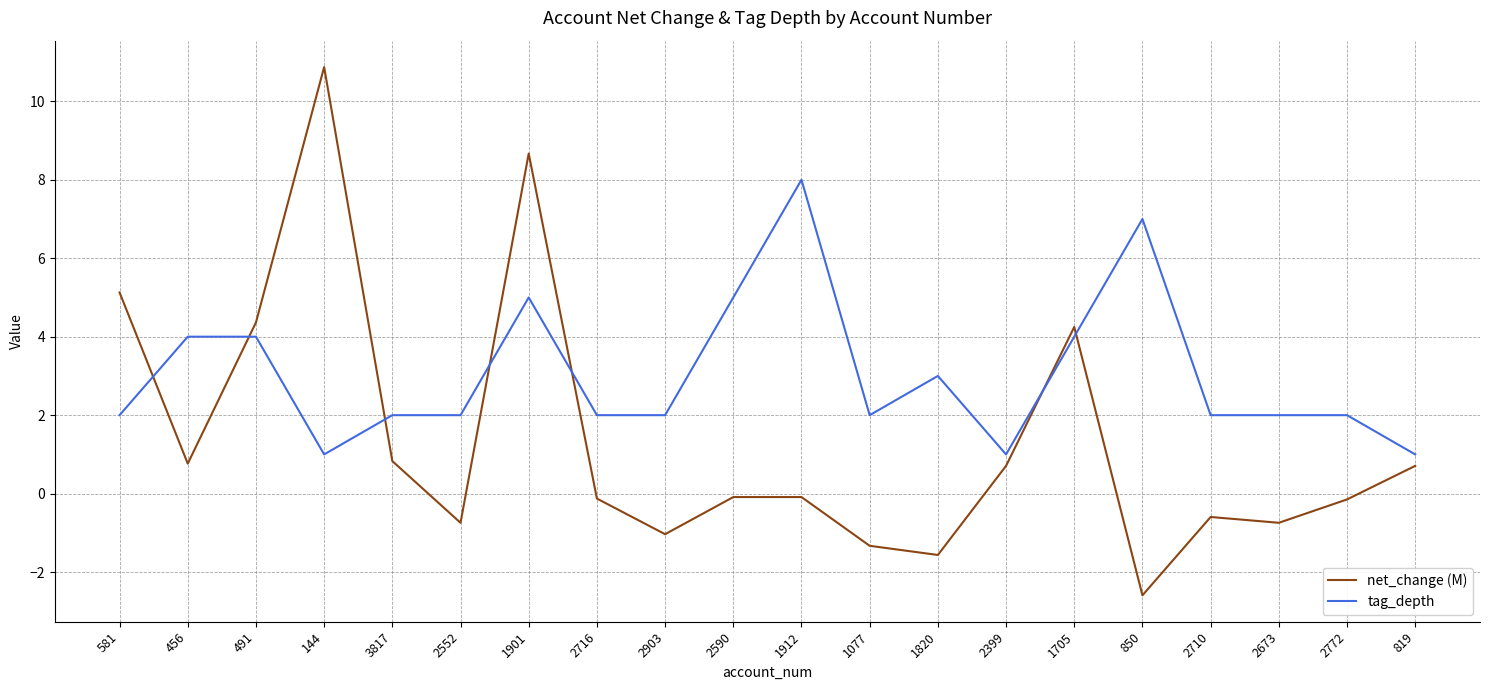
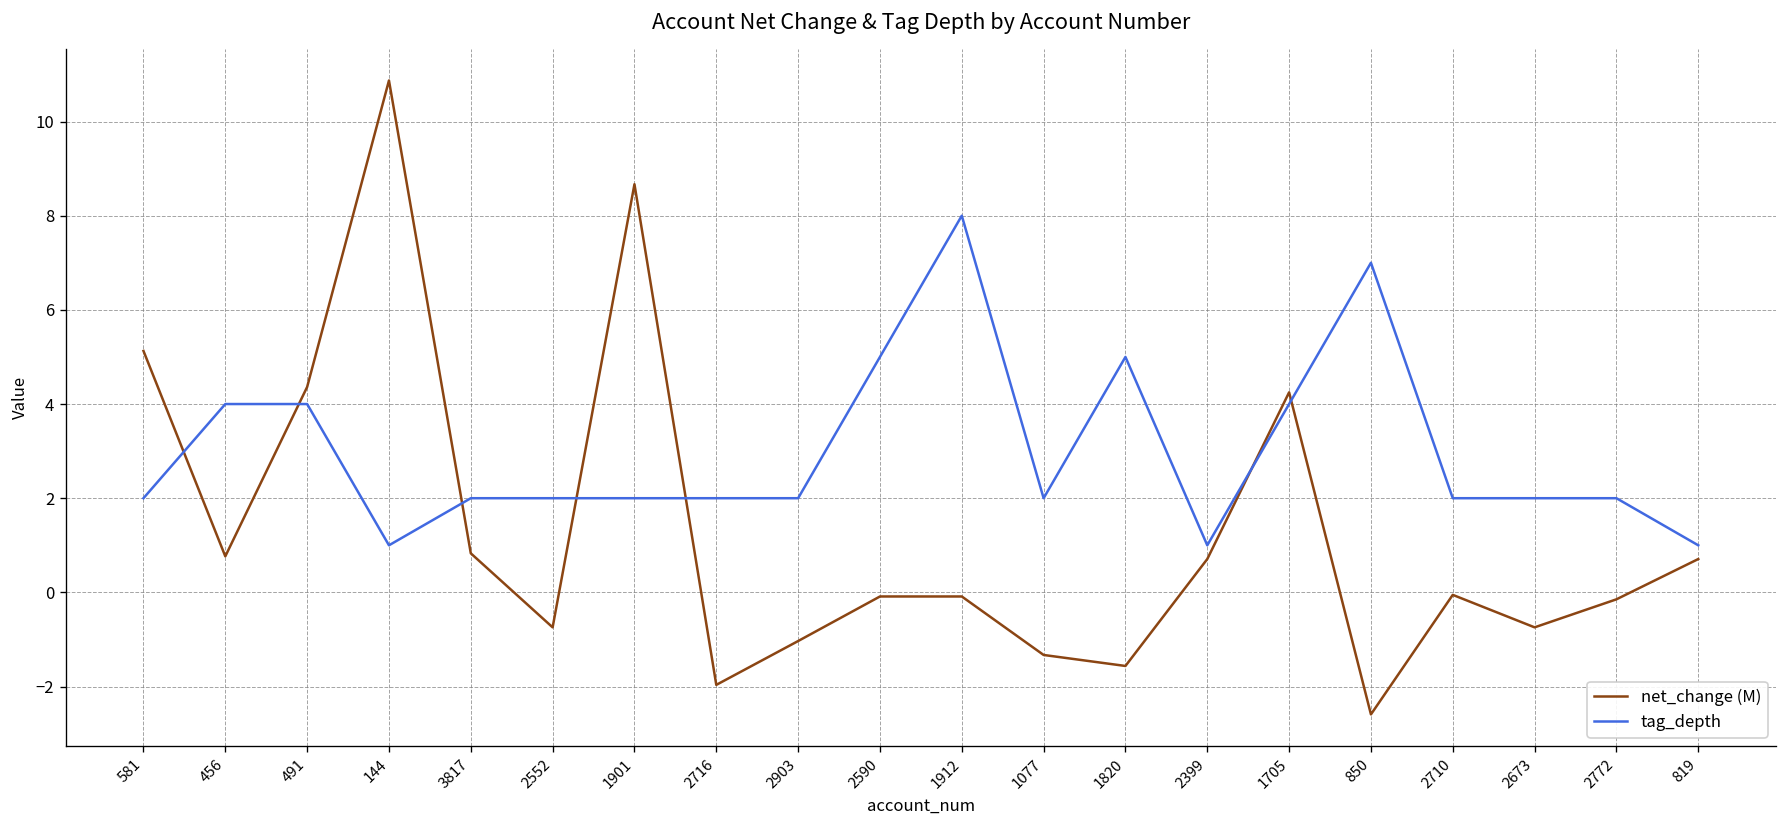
tag_depth, 1901: 5 -> 2
net_change (M), 2716: -0.1 -> -2.0
tag_depth, 1820: 3 -> 5
net_change (M), 2710: -0.6 -> -0.1
